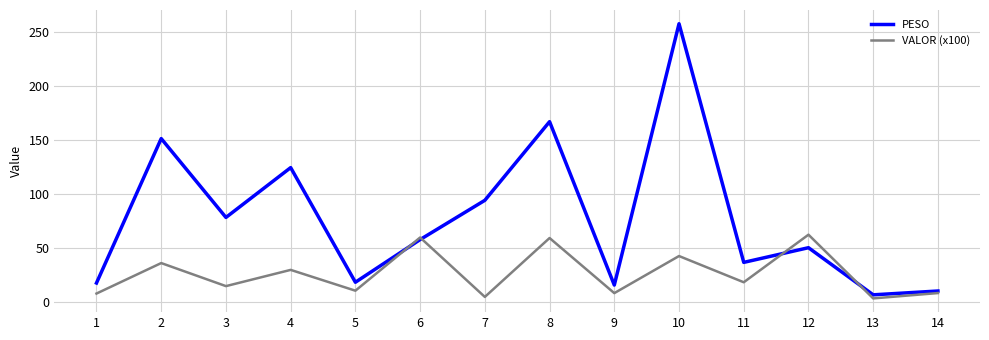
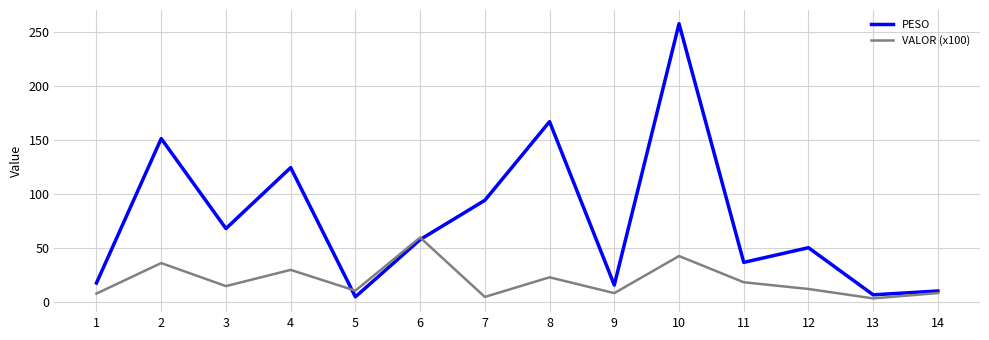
PESO, 3: 78 -> 68
PESO, 5: 18 -> 5
VALOR (x100), 8: 59 -> 23
VALOR (x100), 12: 62 -> 12
